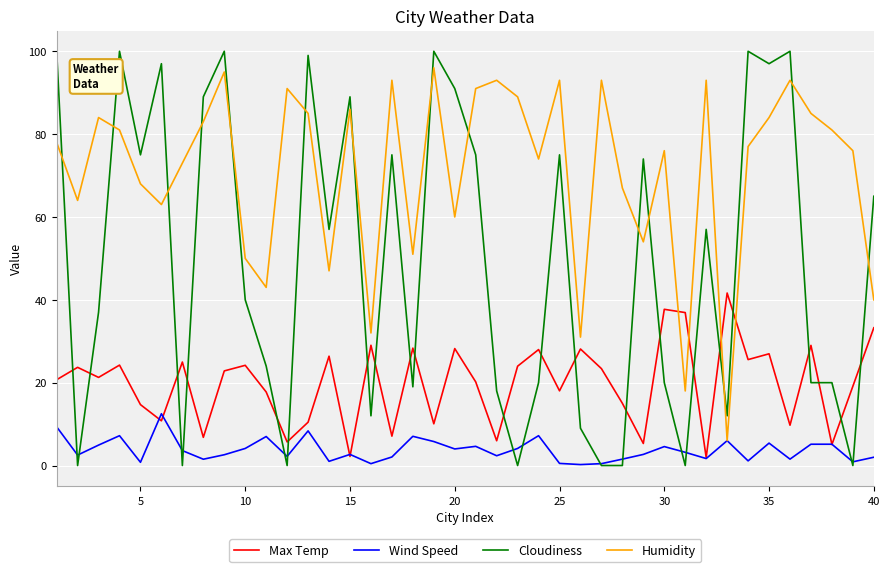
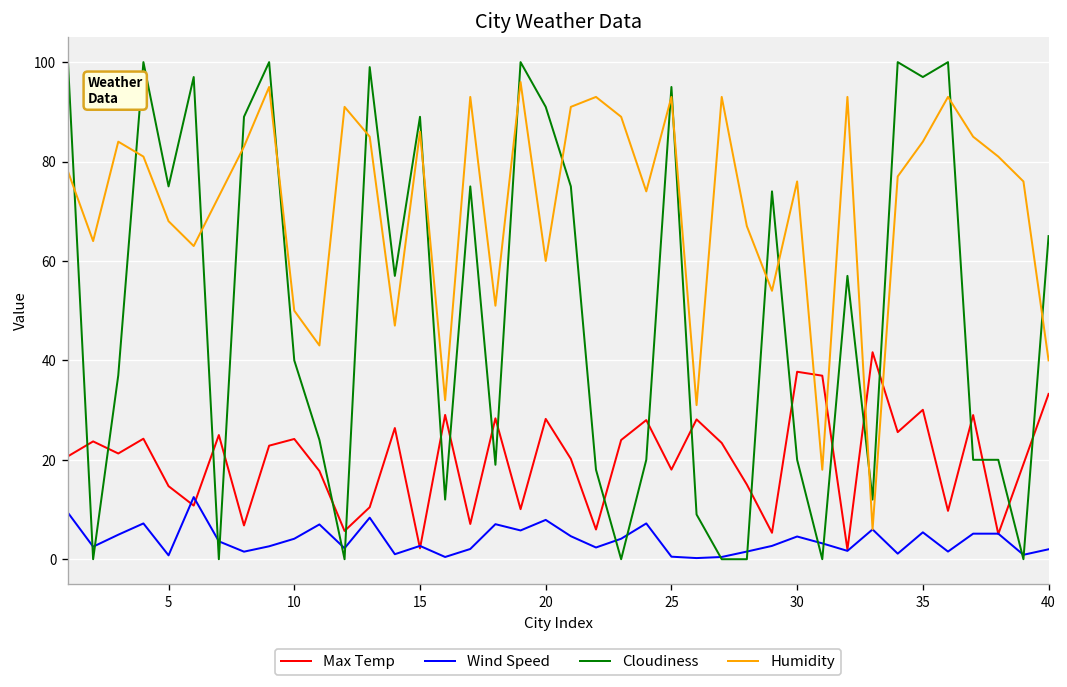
Wind Speed, 20: 4 -> 8
Cloudiness, 25: 75 -> 95
Max Temp, 35: 27 -> 30
